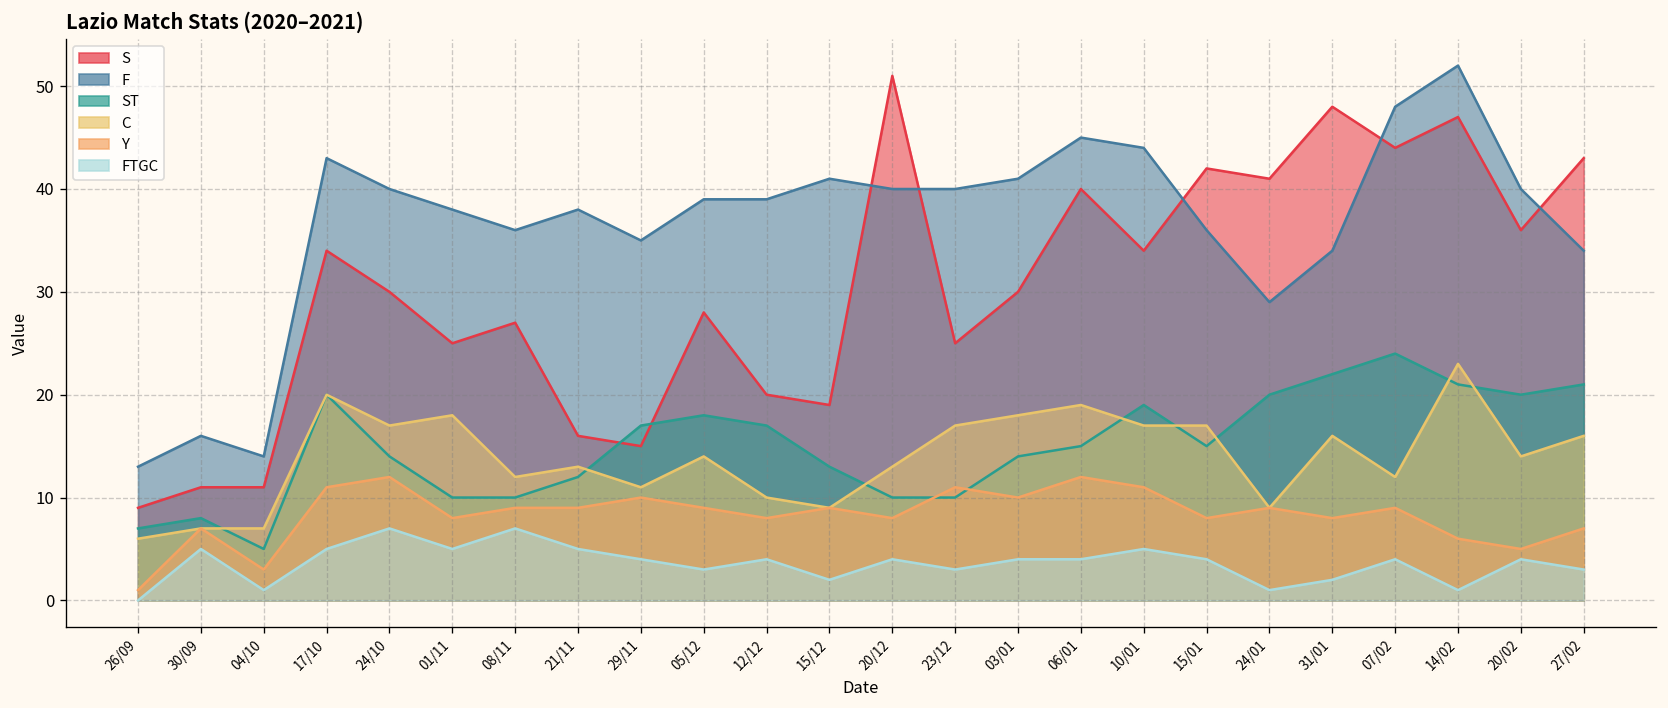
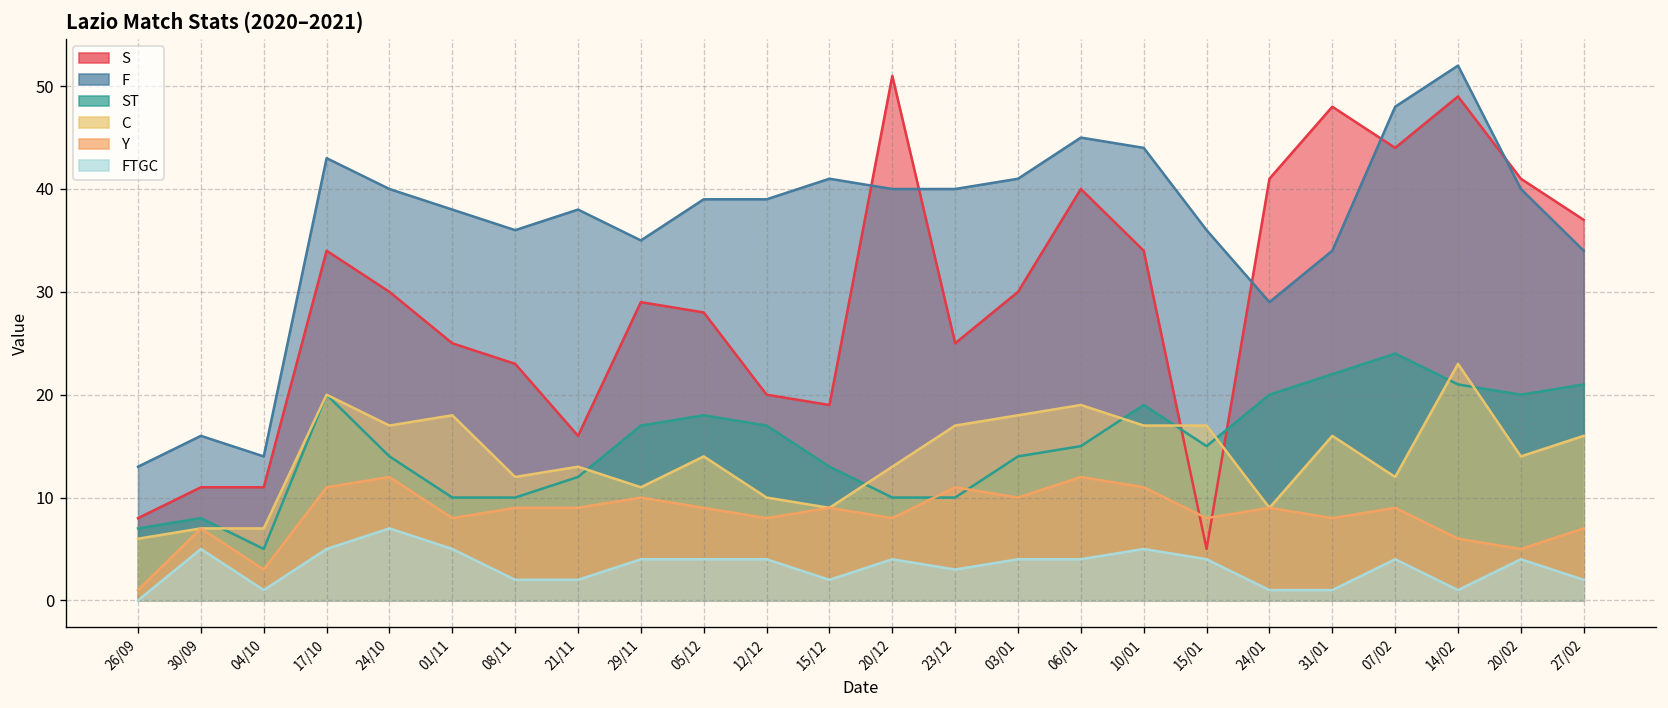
S, 26/09: 9 -> 8
S, 08/11: 27 -> 23
FTGC, 08/11: 7 -> 2
FTGC, 21/11: 5 -> 2
S, 29/11: 15 -> 29
FTGC, 05/12: 3 -> 4
S, 15/01: 42 -> 5
FTGC, 31/01: 2 -> 1
S, 14/02: 47 -> 49
S, 20/02: 36 -> 41
S, 27/02: 43 -> 37
FTGC, 27/02: 3 -> 2
